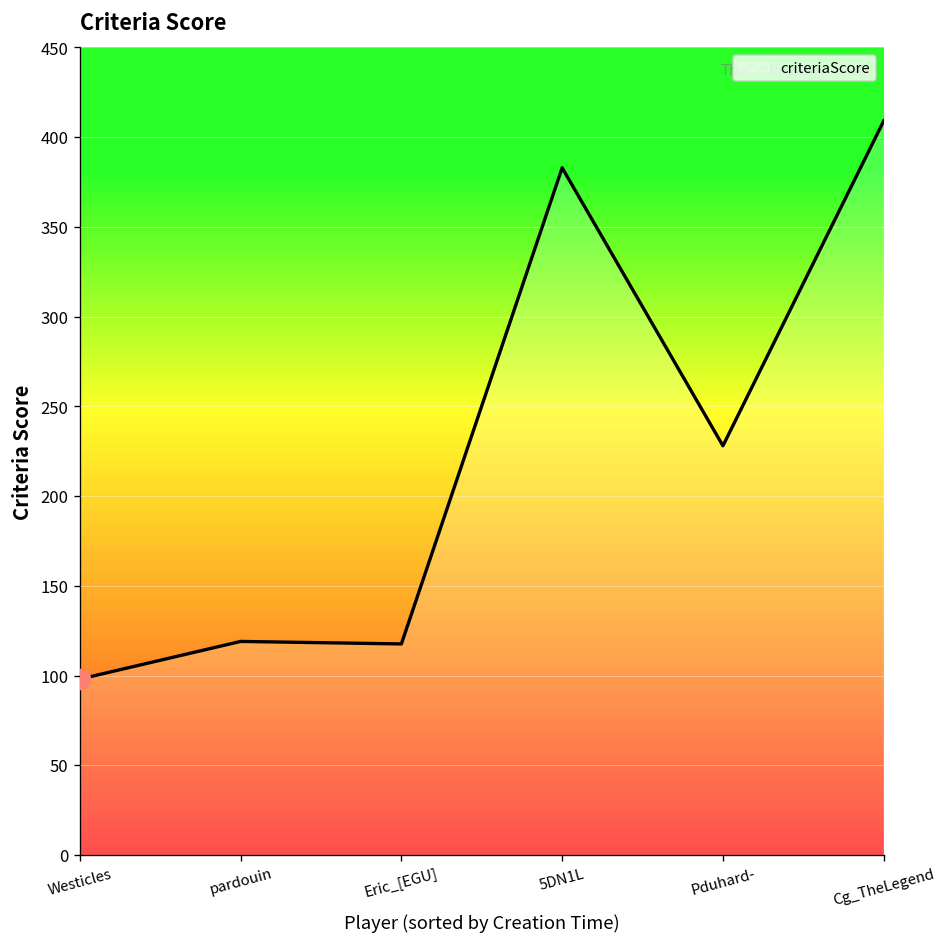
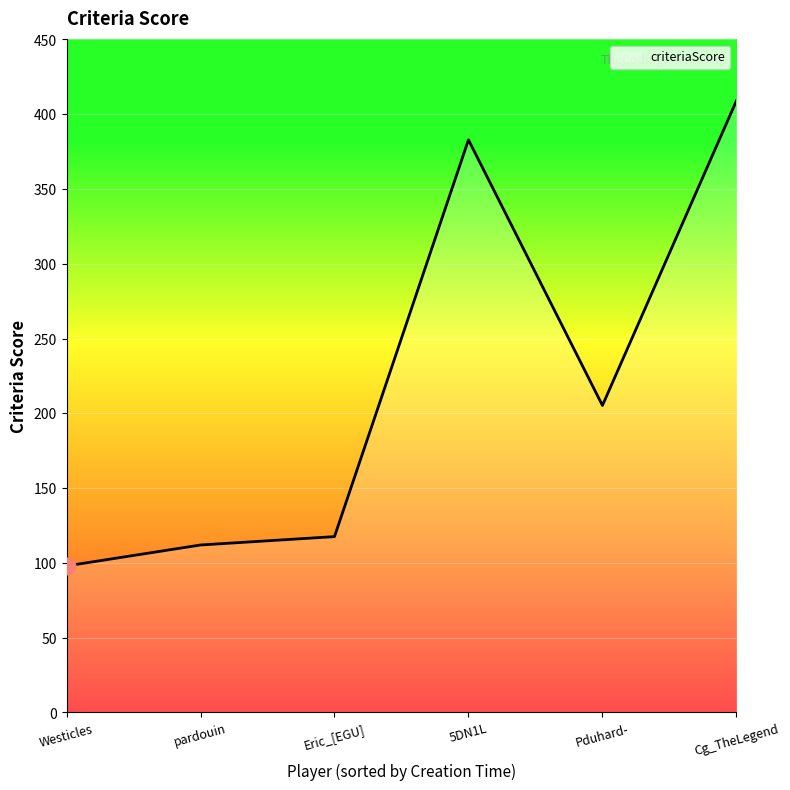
criteriaScore, pardouin: 119 -> 112
criteriaScore, Pduhard-: 228 -> 205
